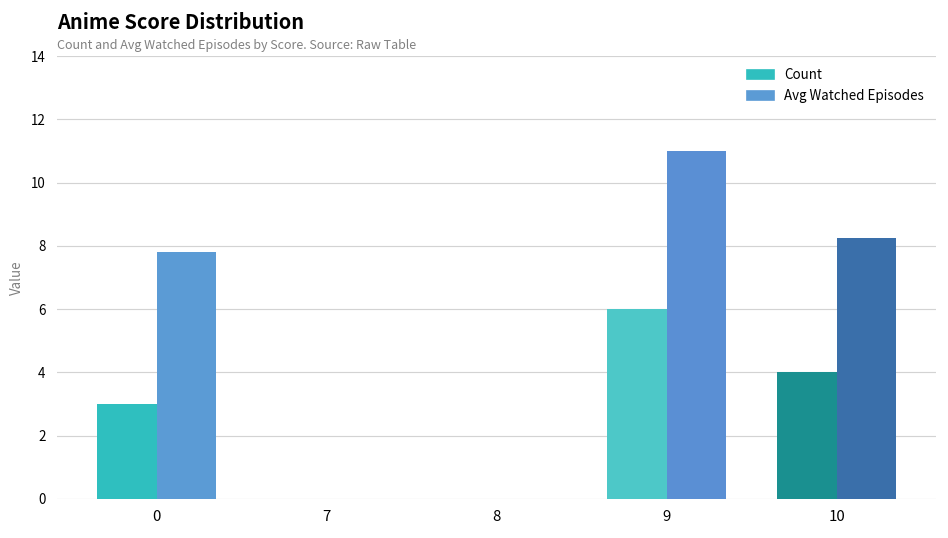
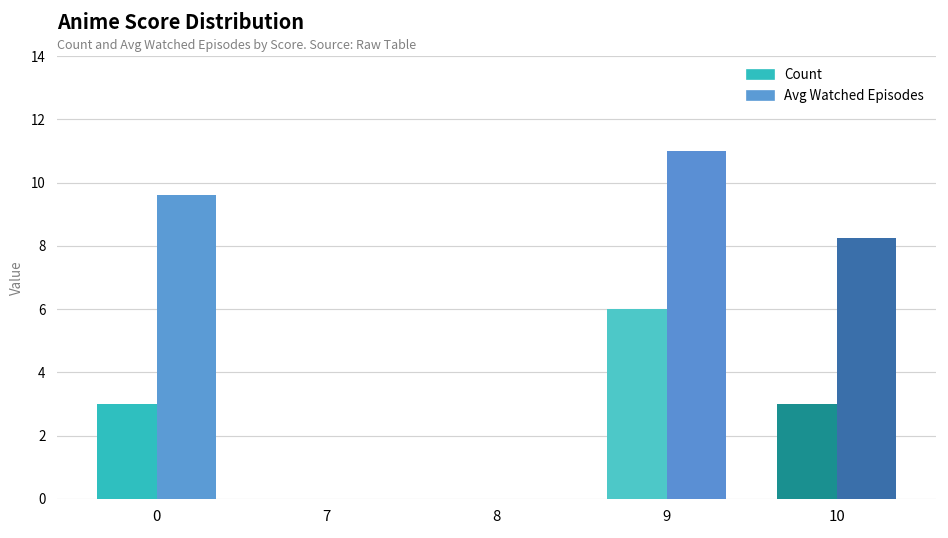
Avg Watched Episodes, 0: 7.8 -> 9.6
Count, 10: 4 -> 3
